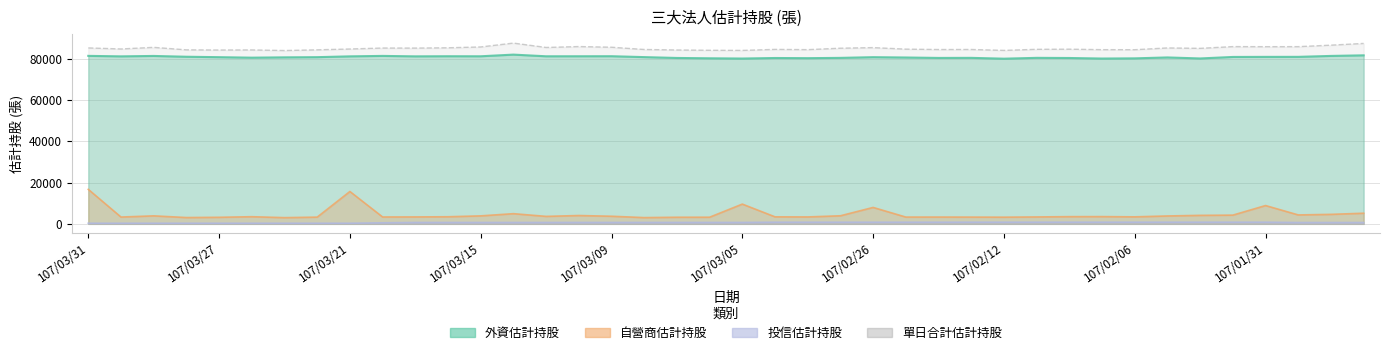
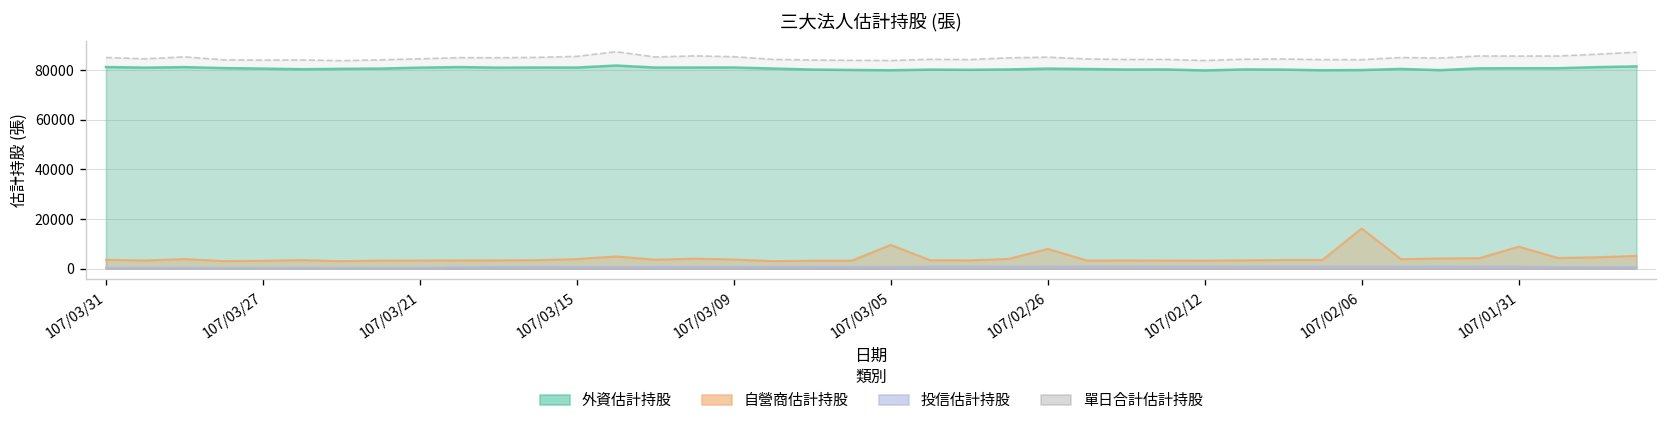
自營商估計持股, 107/03/31: 17000 -> 4000
自營商估計持股, 107/03/21: 16000 -> 3000
自營商估計持股, 107/02/06: 3000 -> 16000
